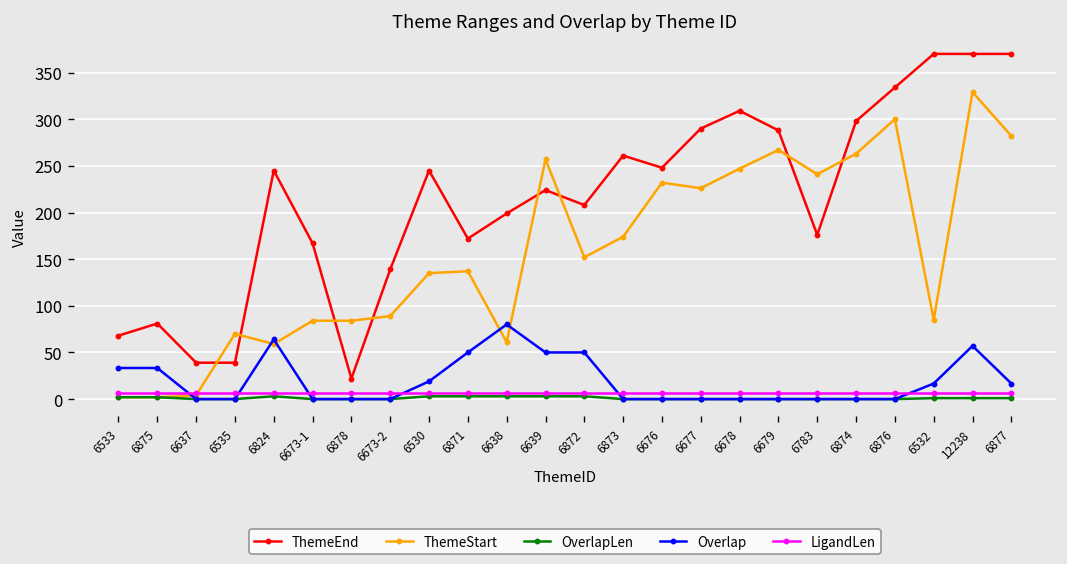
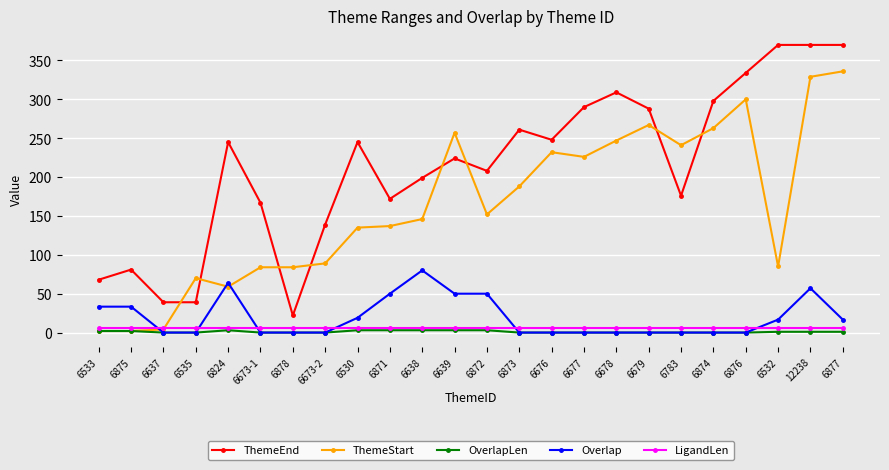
ThemeStart, 6638: 60 -> 150
ThemeStart, 6873: 170 -> 190
ThemeStart, 6877: 280 -> 340
